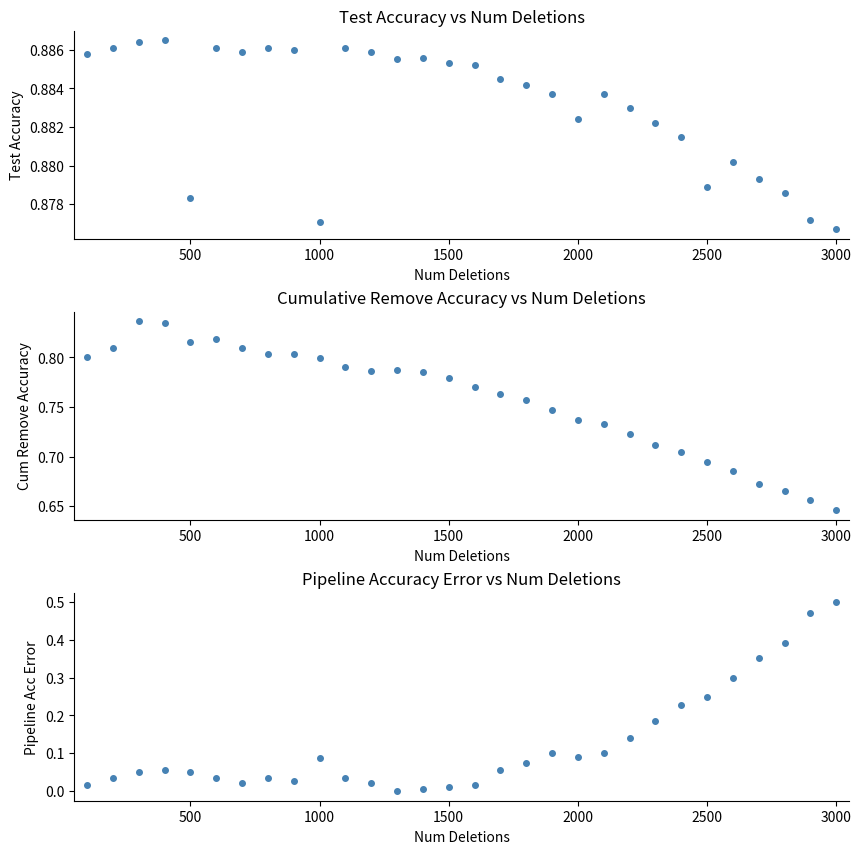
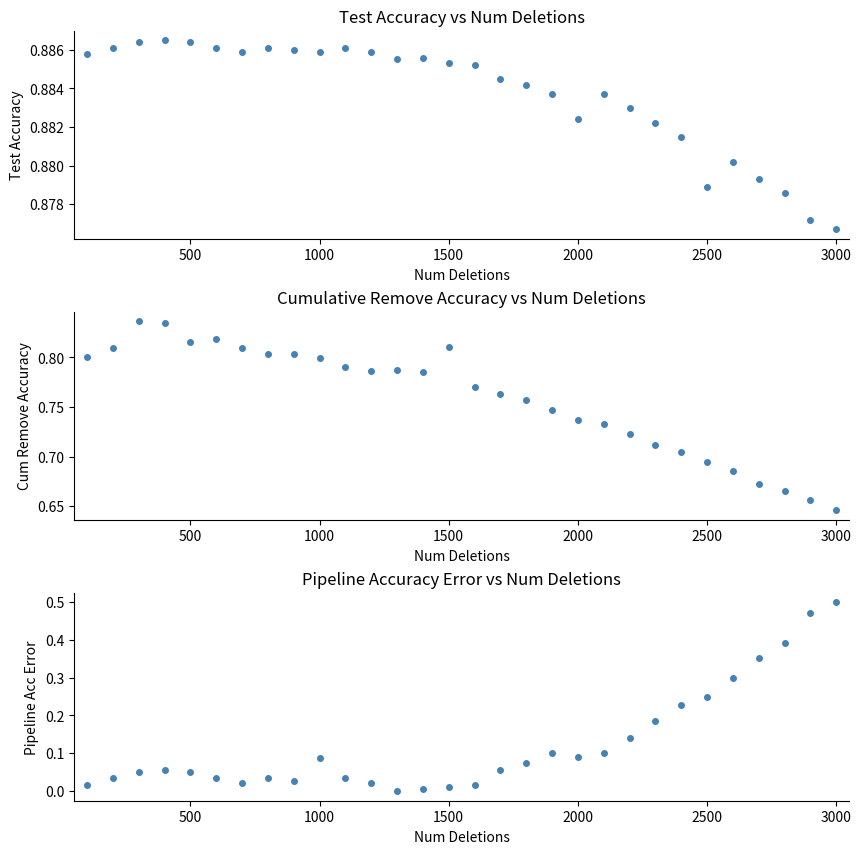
Test Accuracy vs Num Deletions, 500: 0.8783 -> 0.8864
Test Accuracy vs Num Deletions, 1000: 0.8771 -> 0.8859
Cumulative Remove Accuracy vs Num Deletions, 1500: 0.78 -> 0.81
